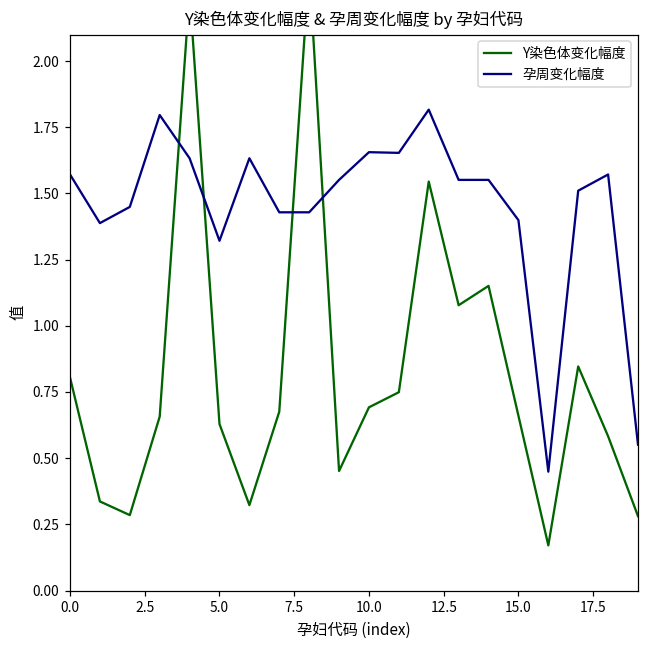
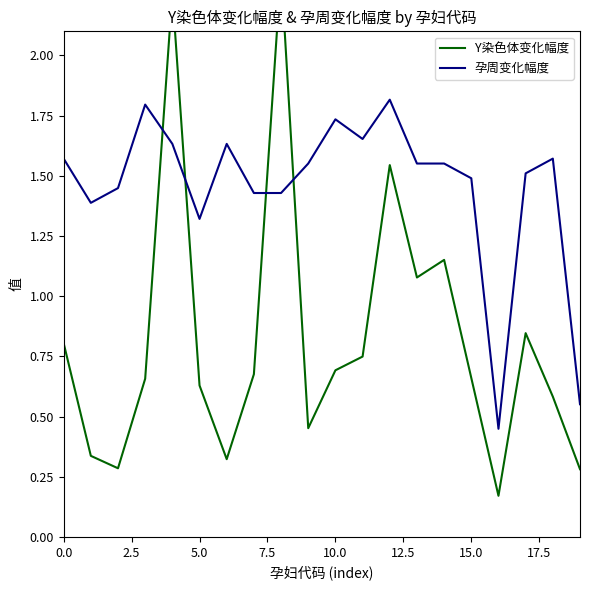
孕周变化幅度, 10.0: 1.66 -> 1.73
孕周变化幅度, 15.0: 1.40 -> 1.49
